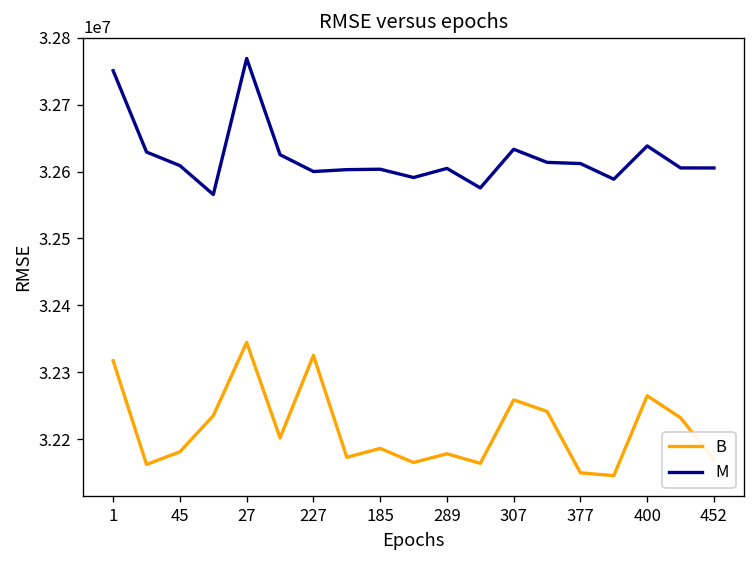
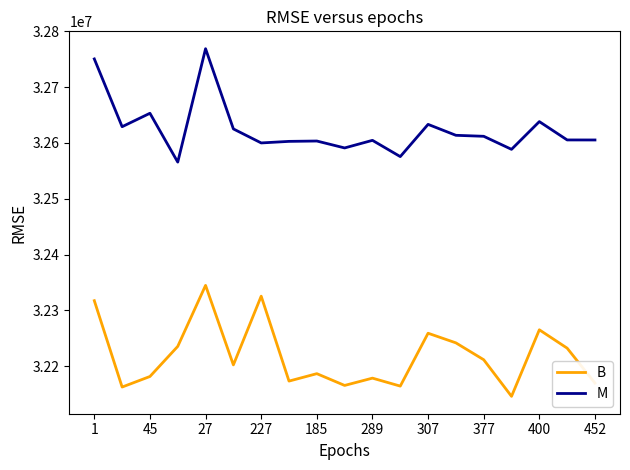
M, 45: 32610000 -> 32650000
B, 377: 32150000 -> 32210000
